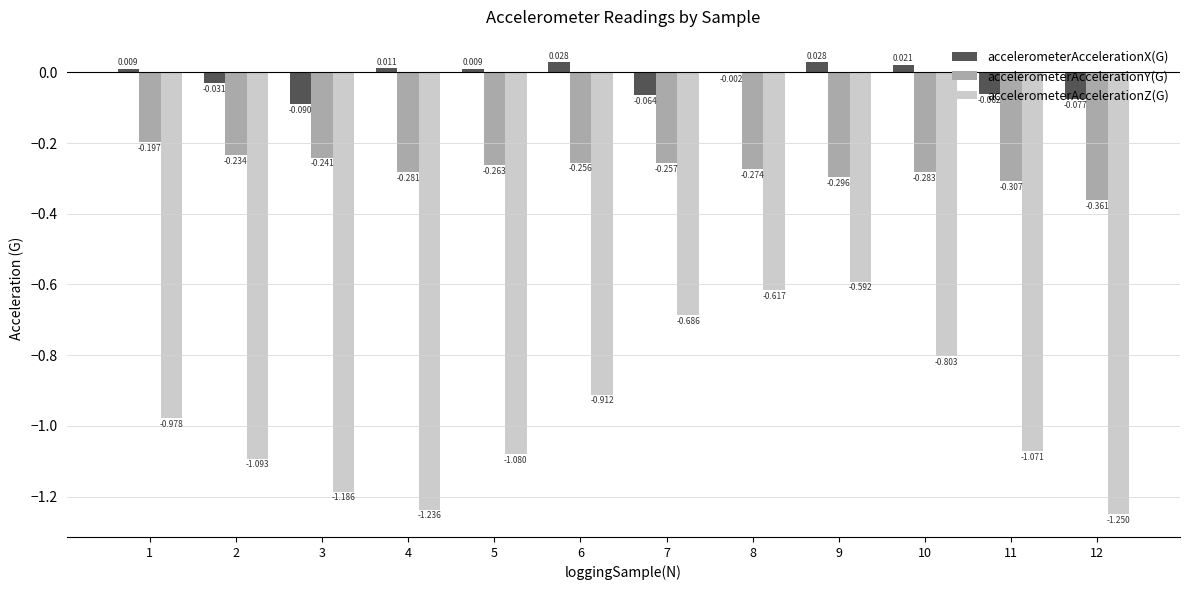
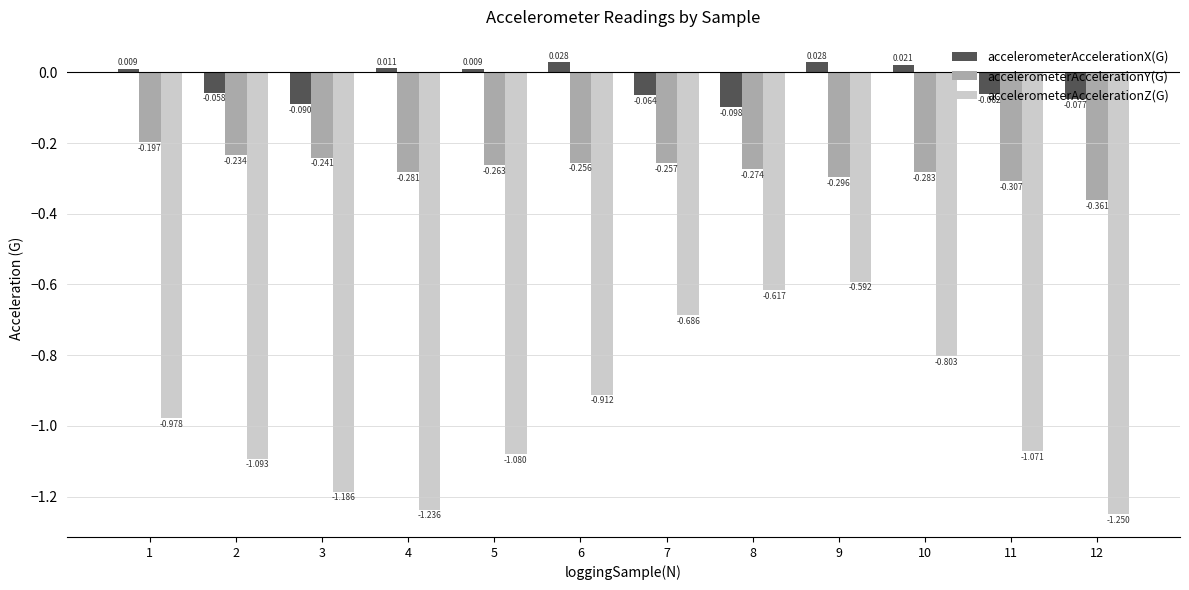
accelerometerAccelerationX(G), 2: -0.031 -> -0.058
accelerometerAccelerationX(G), 8: -0.002 -> -0.098
